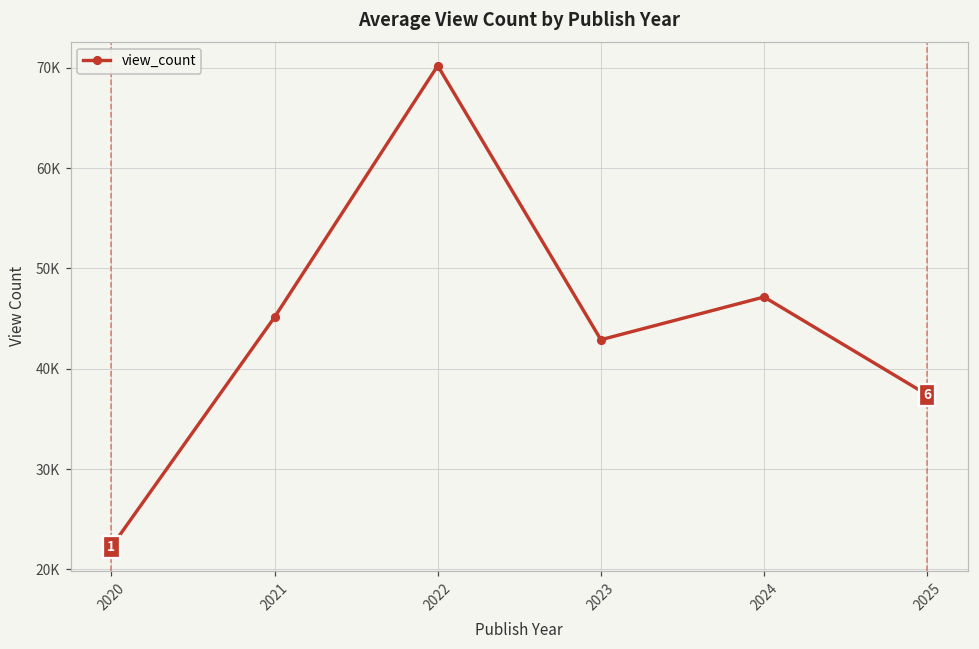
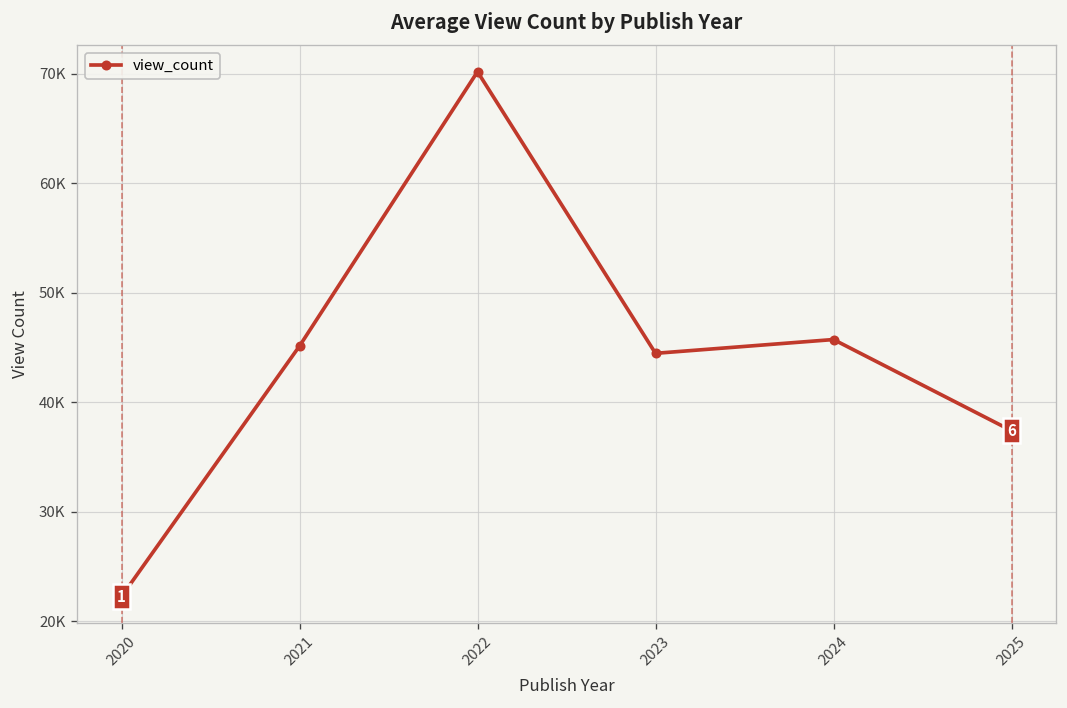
2023: 43000 -> 44000
2024: 47000 -> 46000
